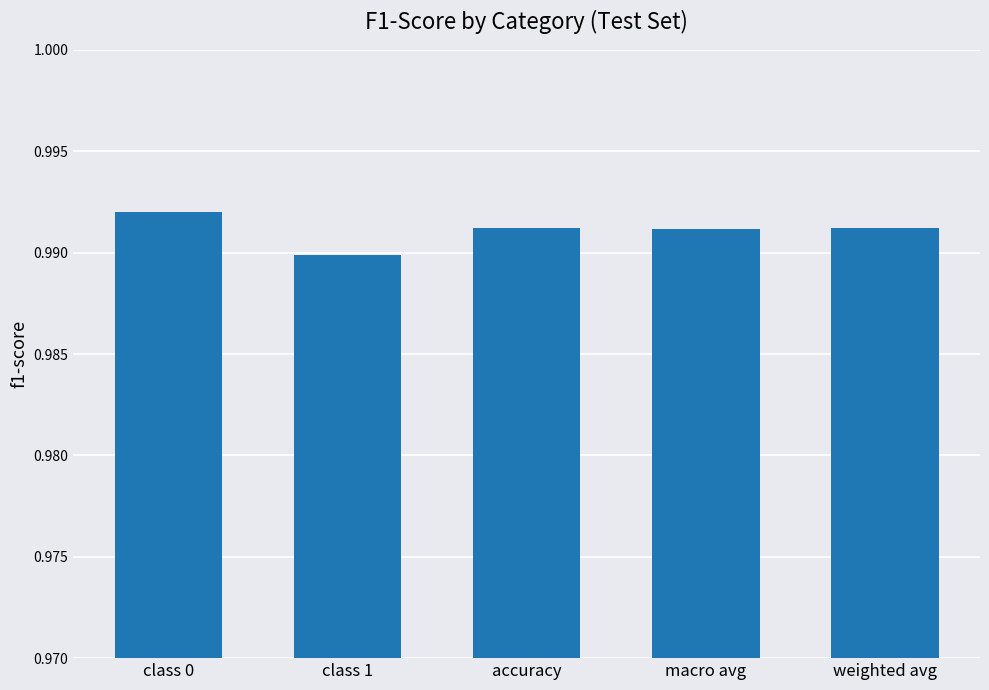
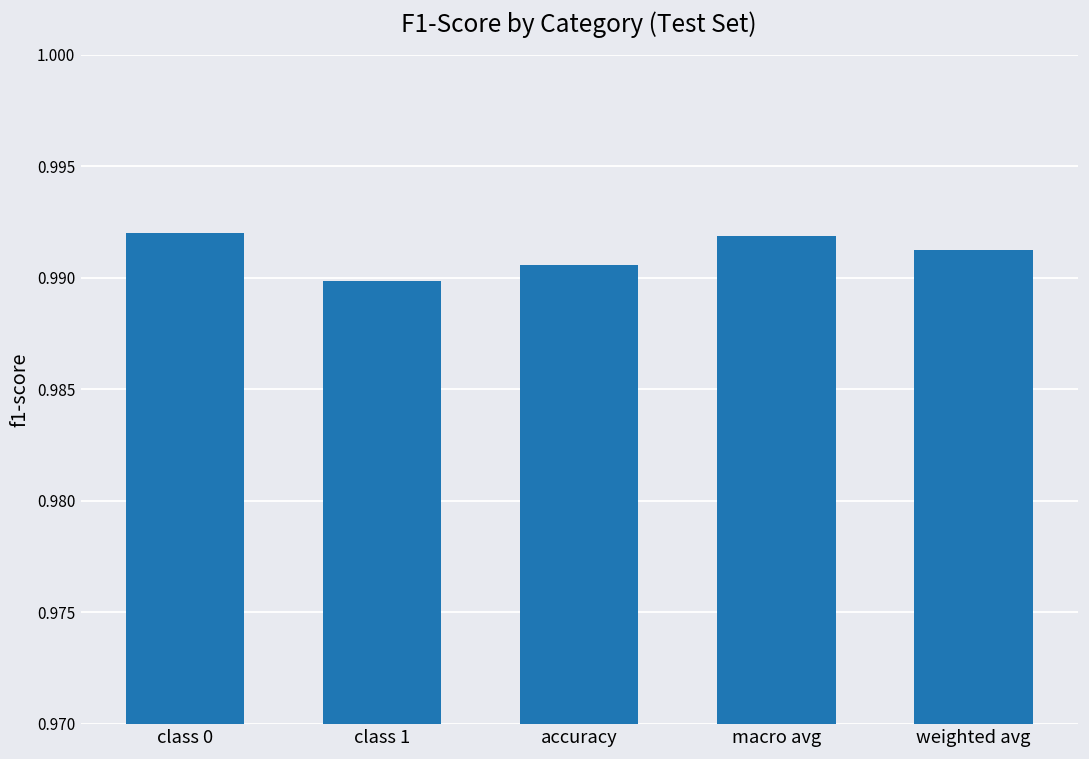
accuracy: 0.9912 -> 0.9906
macro avg: 0.9911 -> 0.9919
